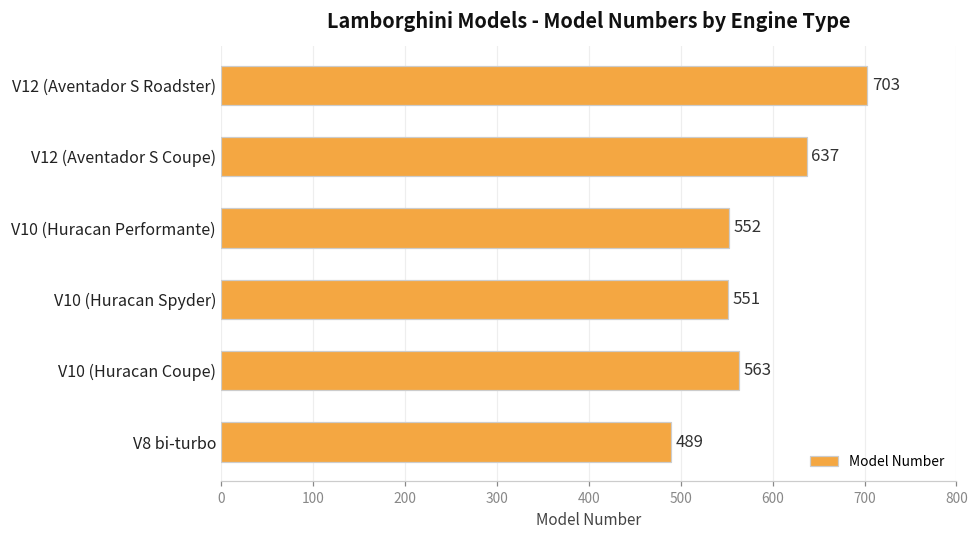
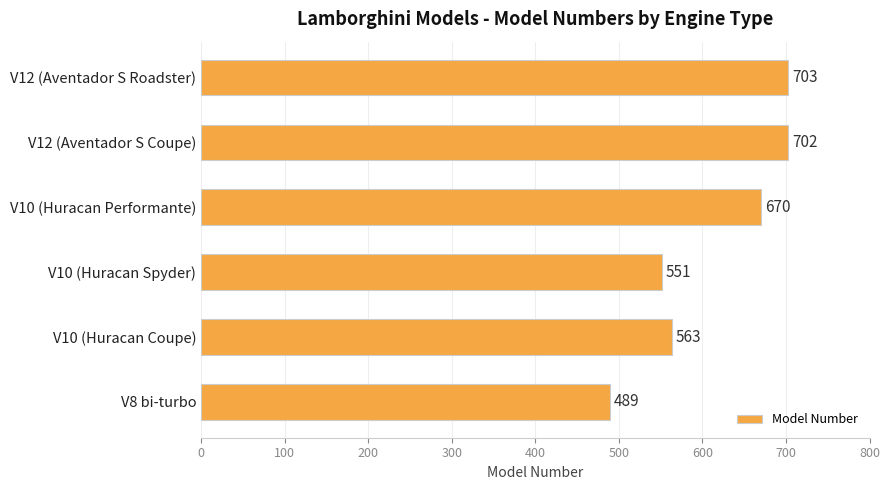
V12 (Aventador S Coupe): 637 -> 702
V10 (Huracan Performante): 552 -> 670
